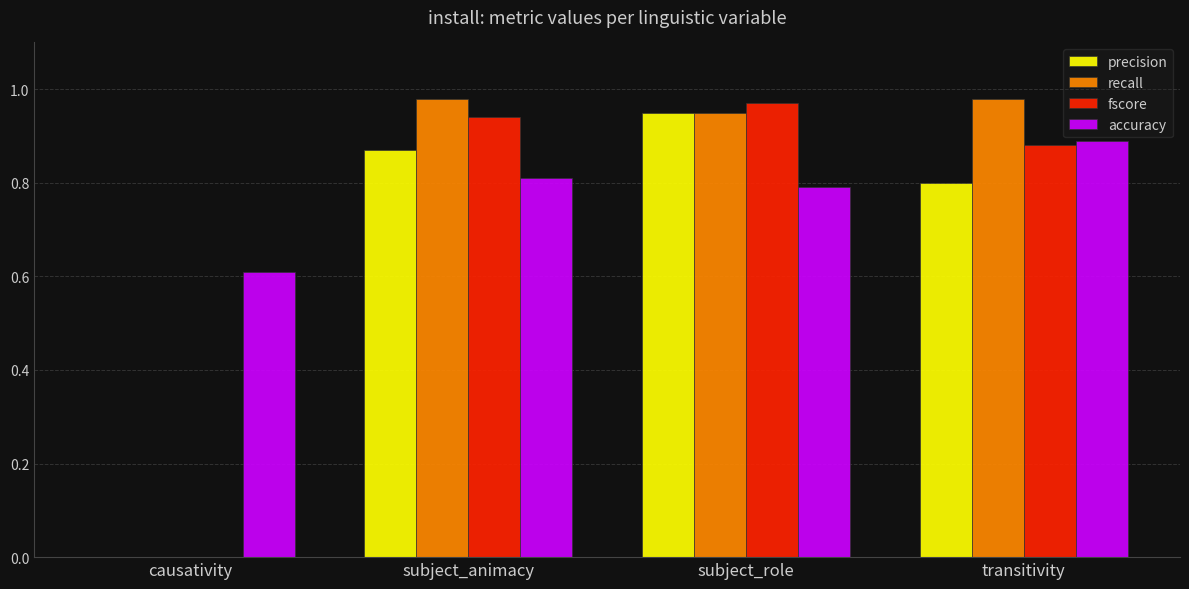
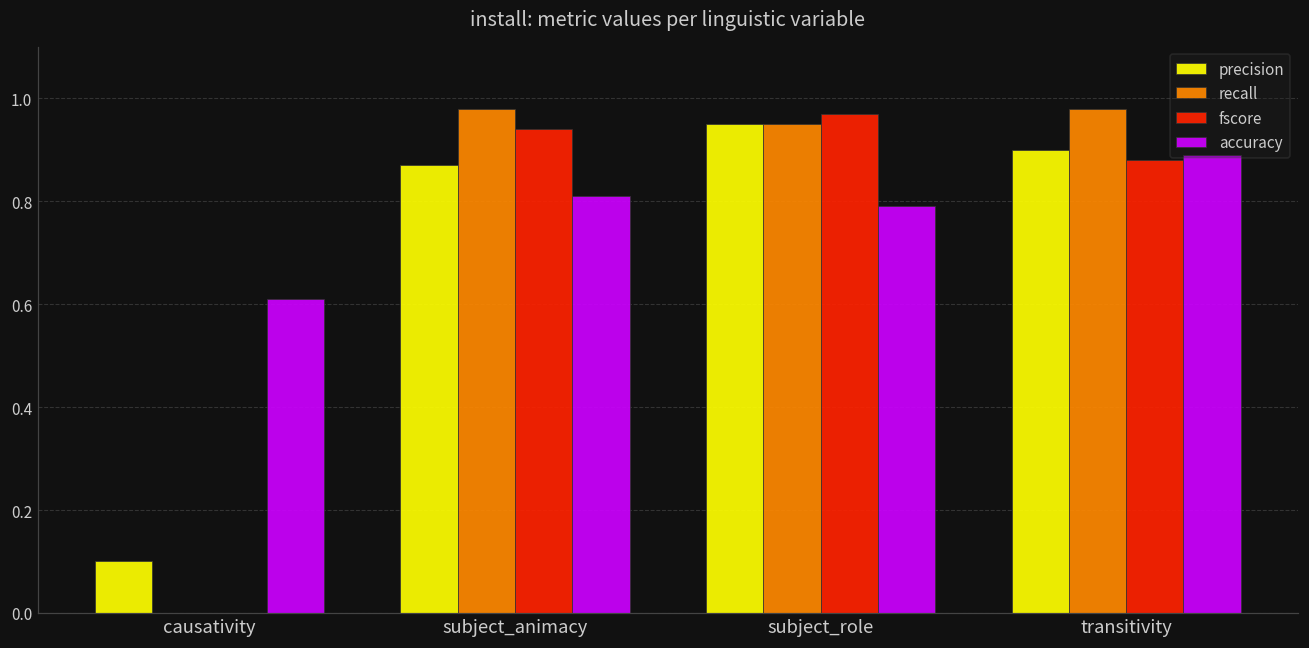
precision, causativity: 0.0 -> 0.1
precision, transitivity: 0.8 -> 0.9
